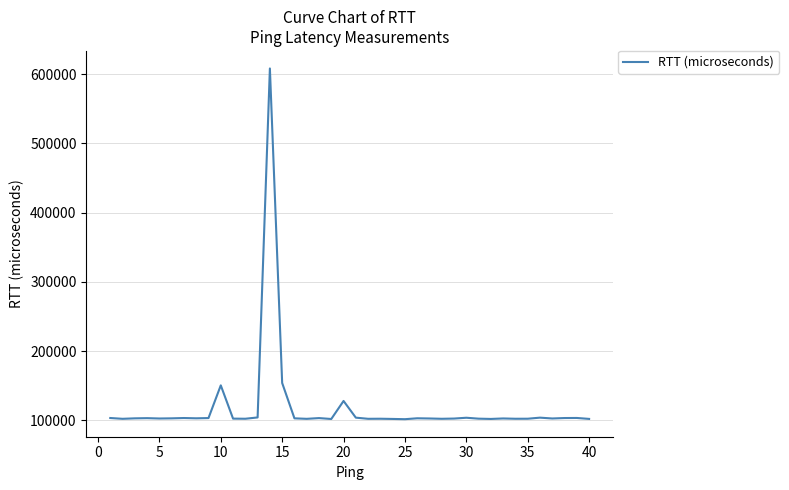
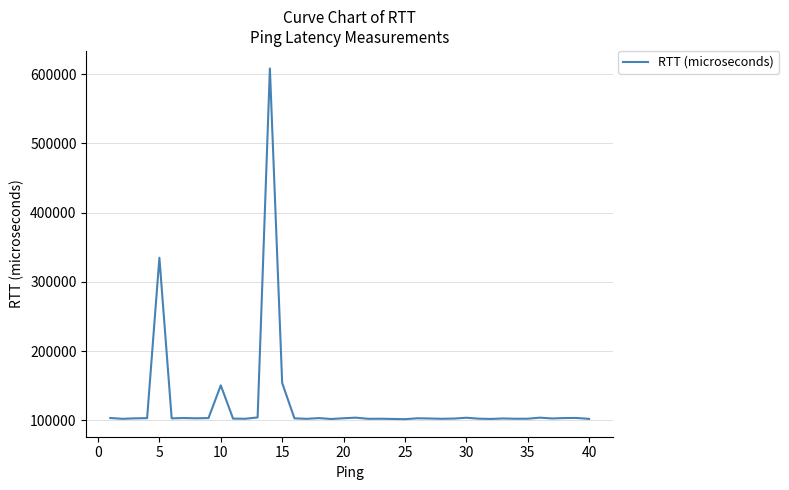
5: 100000 -> 330000
20: 130000 -> 100000
